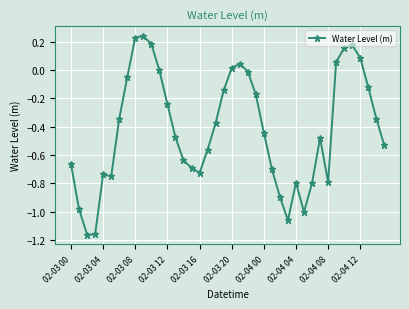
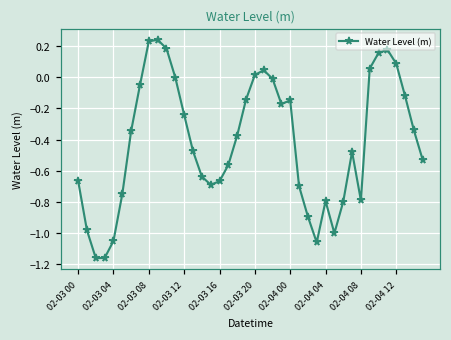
02-03 04: -0.74 -> -1.05
02-03 16: -0.73 -> -0.67
02-04 00: -0.44 -> -0.15
